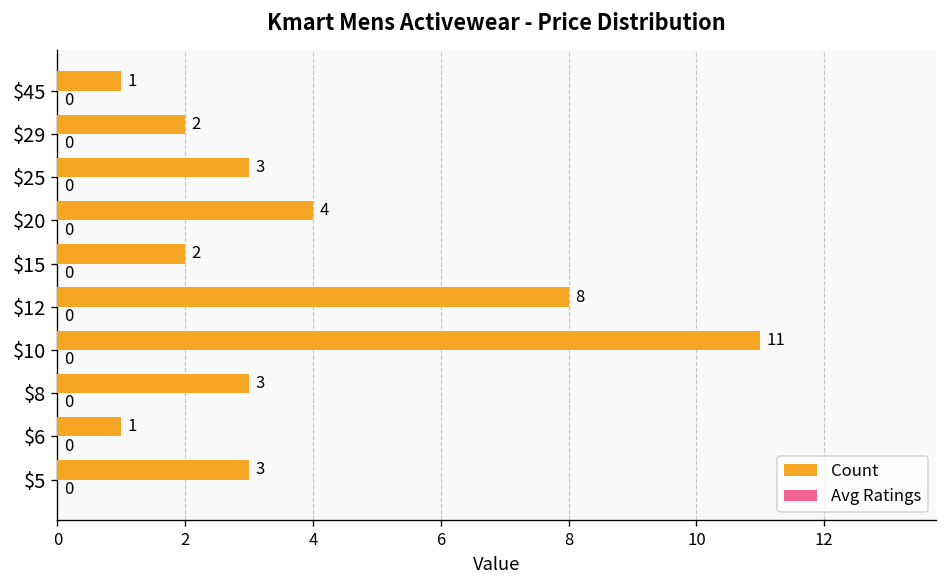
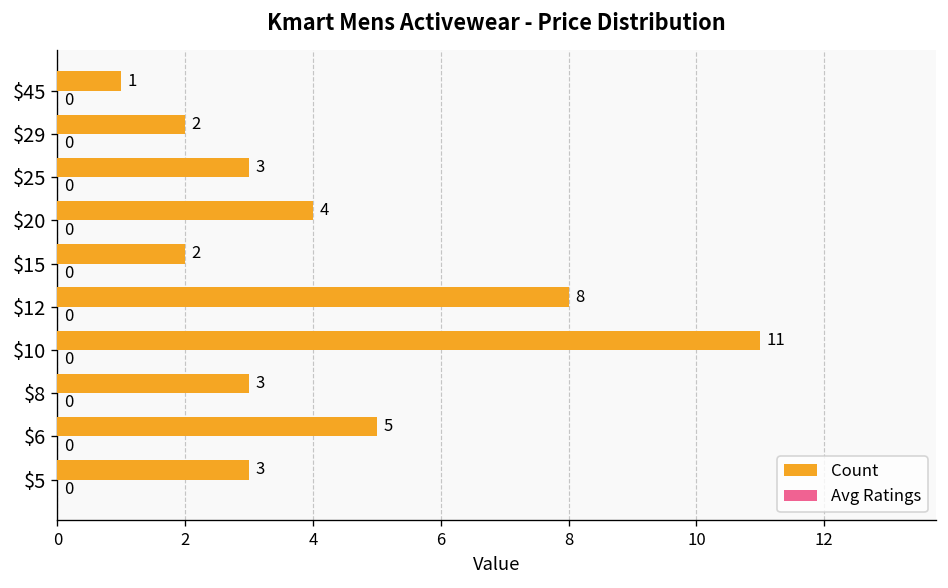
Count, $6: 1 -> 5
